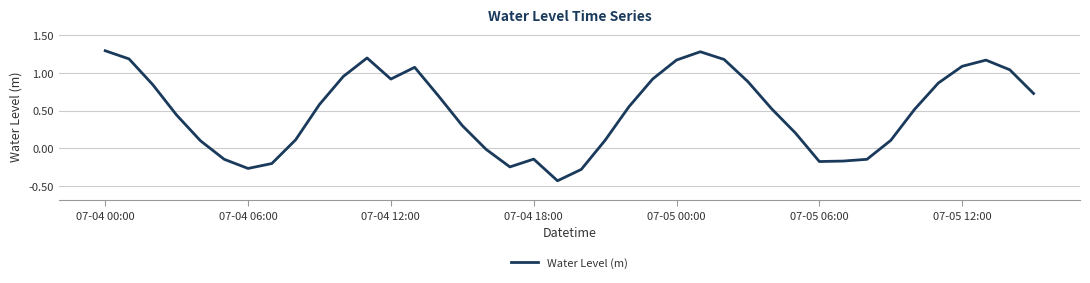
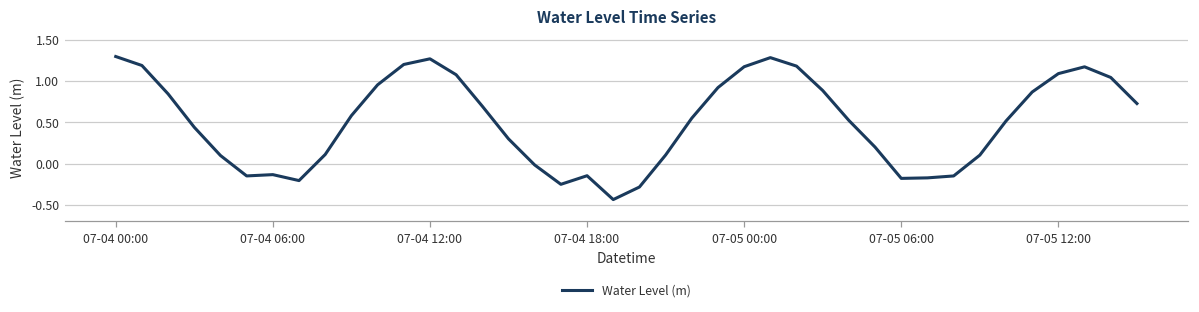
07-04 06:00: -0.3 -> -0.1
07-04 12:00: 0.9 -> 1.3
